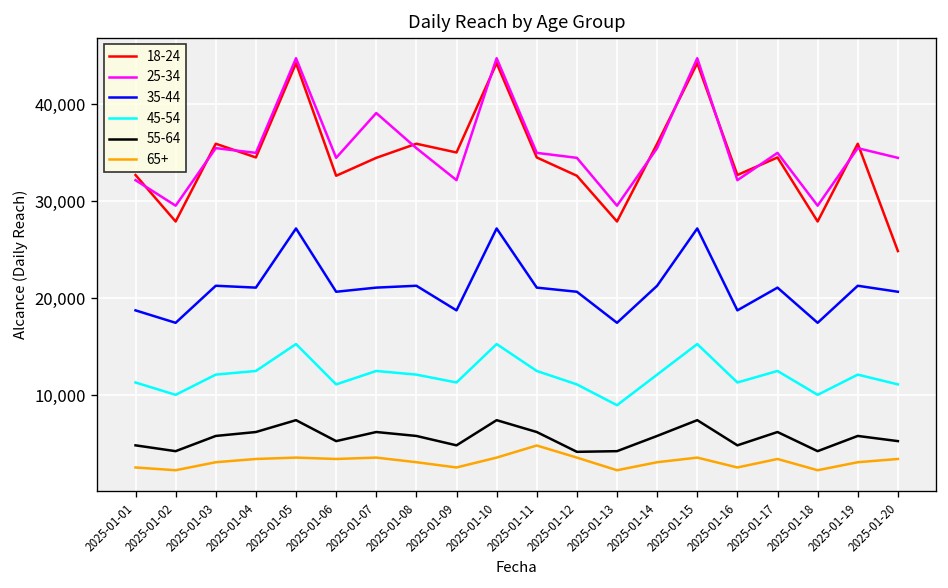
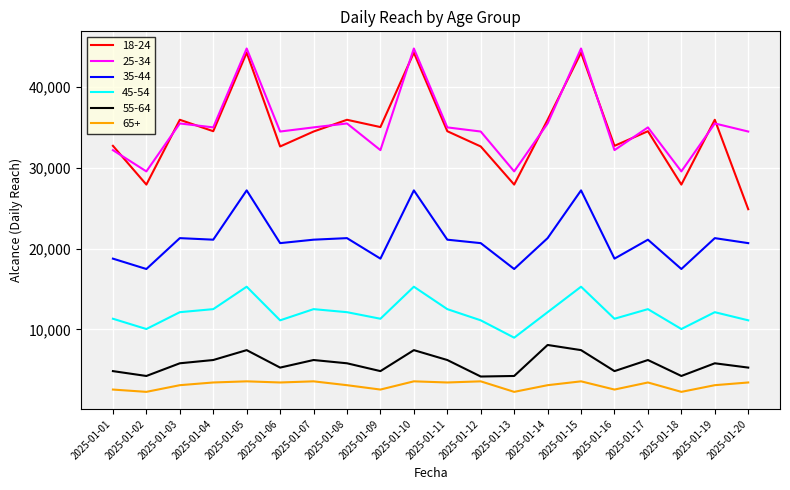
25-34, 2025-01-07: 39,000 -> 35,000
65+, 2025-01-11: 5,000 -> 3,000
55-64, 2025-01-14: 6,000 -> 8,000
